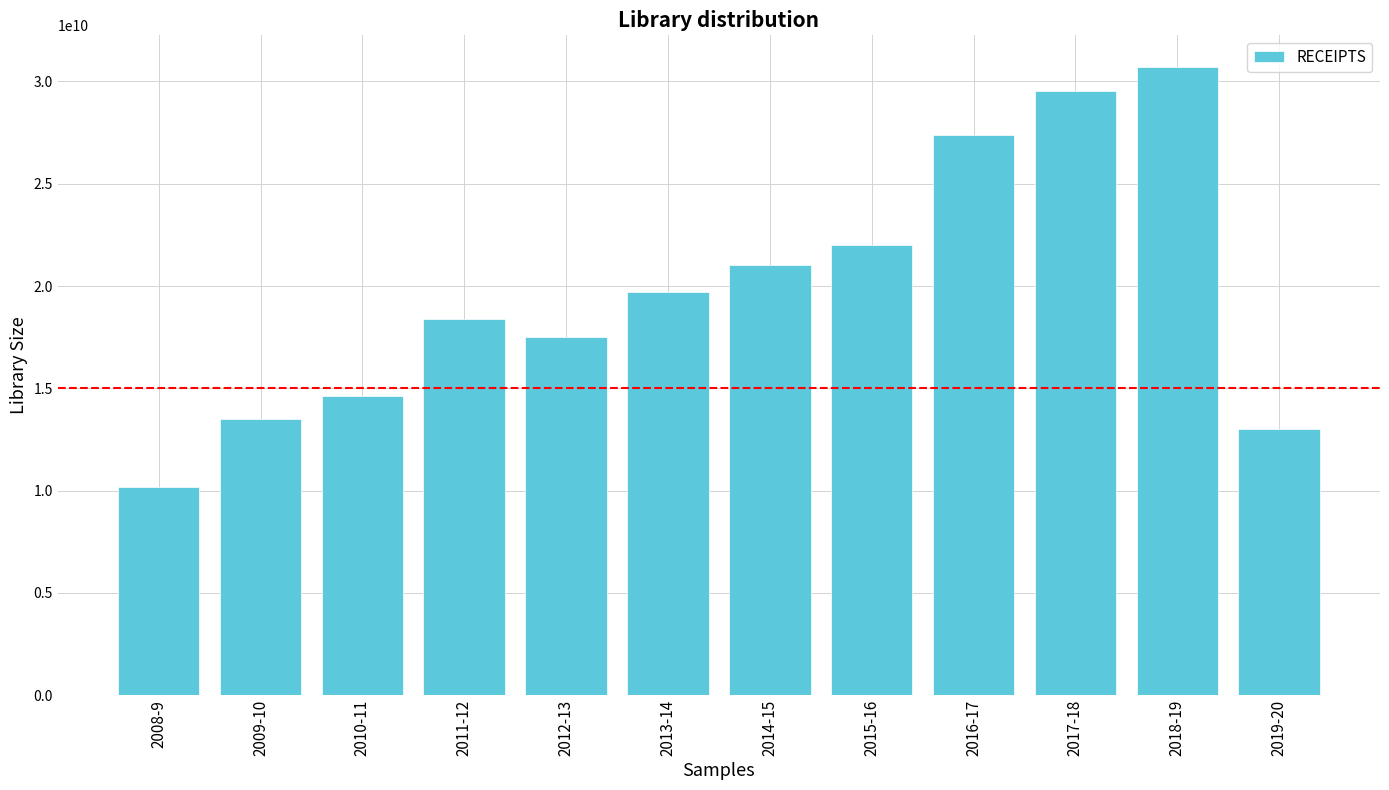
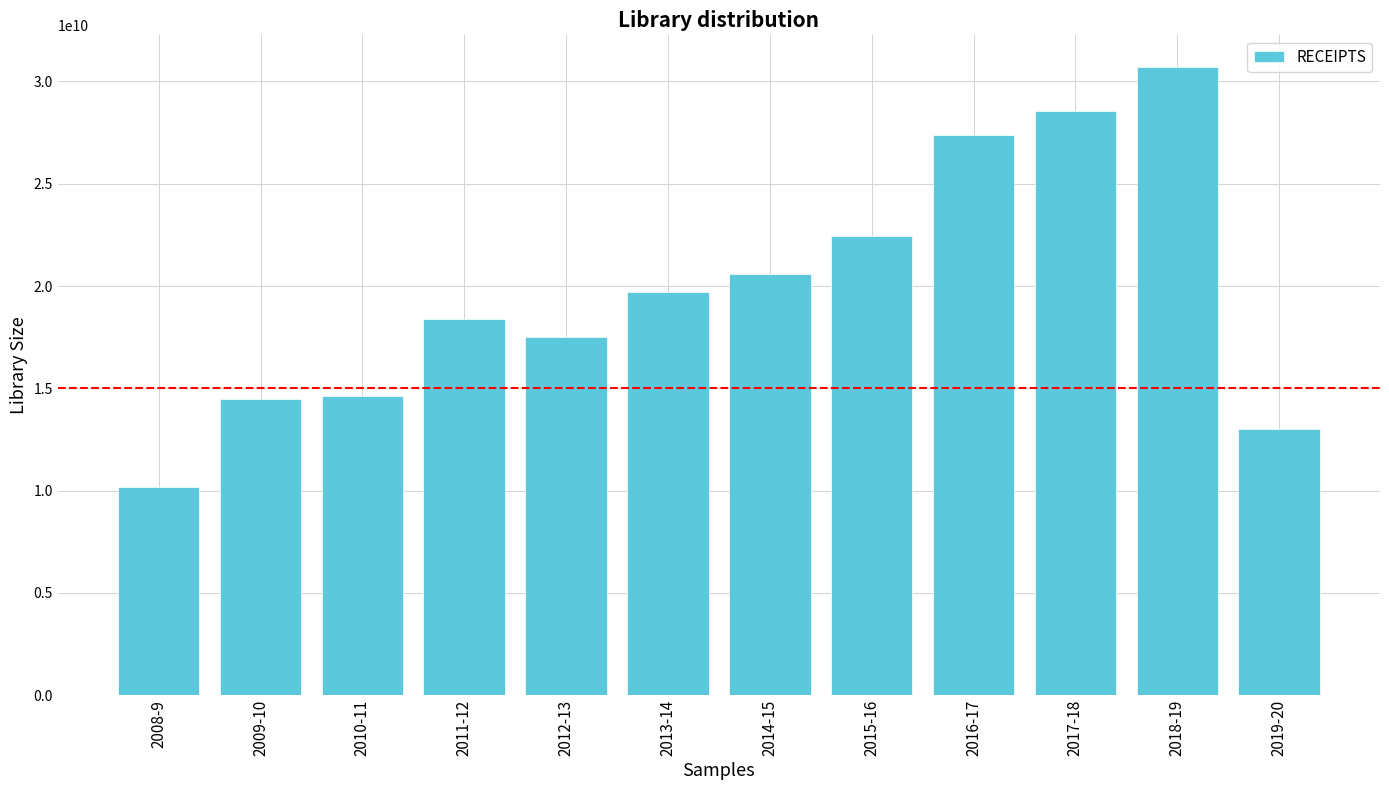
2009-10: 13500000000 -> 14500000000
2014-15: 21000000000 -> 20600000000
2015-16: 22000000000 -> 22400000000
2017-18: 29600000000 -> 28600000000
